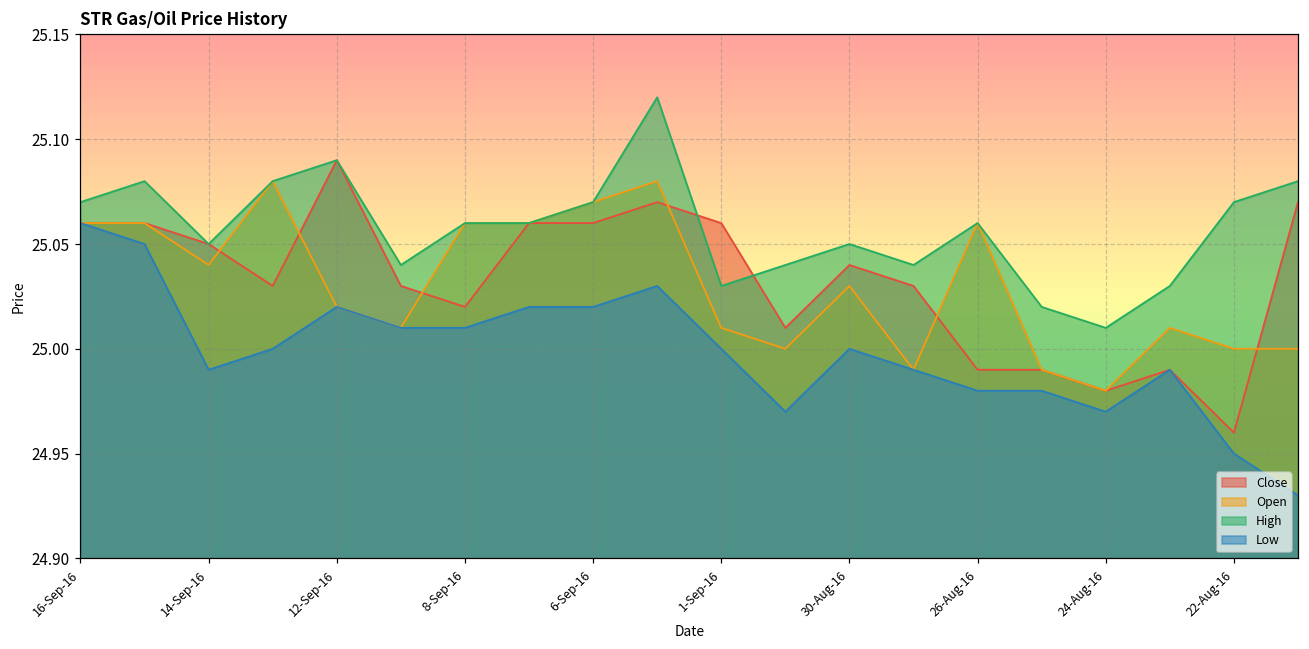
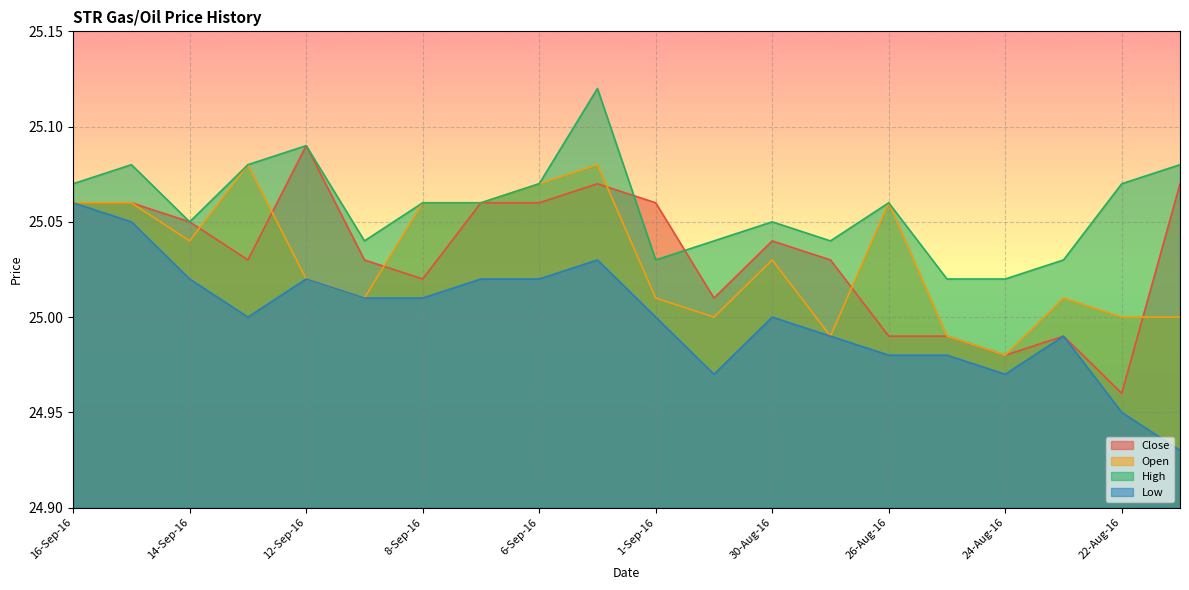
Low, 14-Sep-16: 24.99 -> 25.02
High, 24-Aug-16: 25.01 -> 25.02
